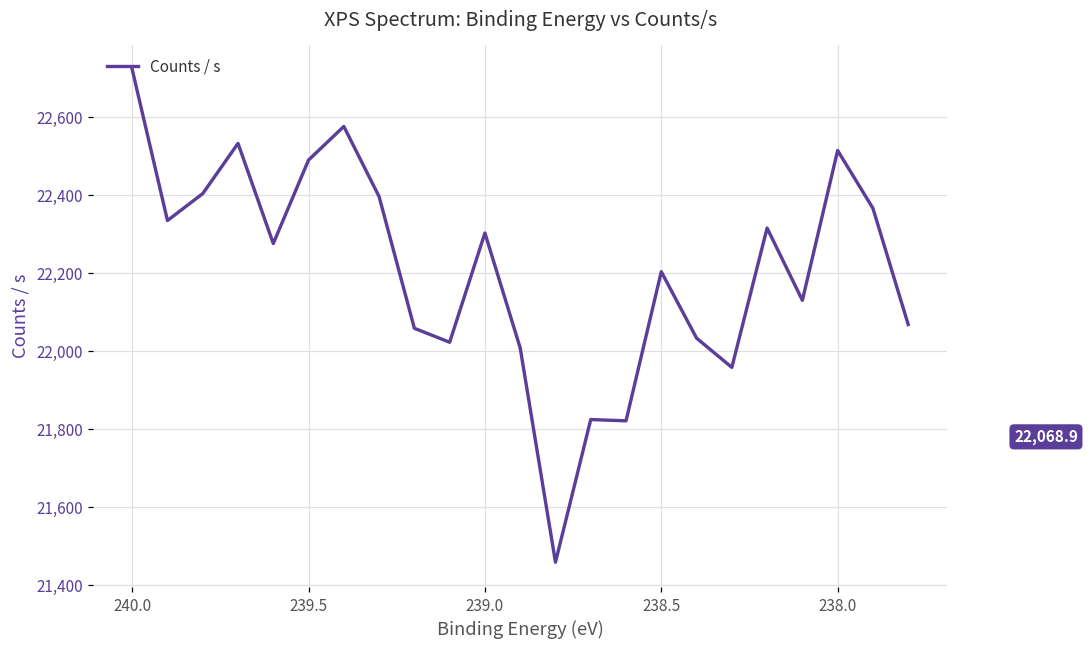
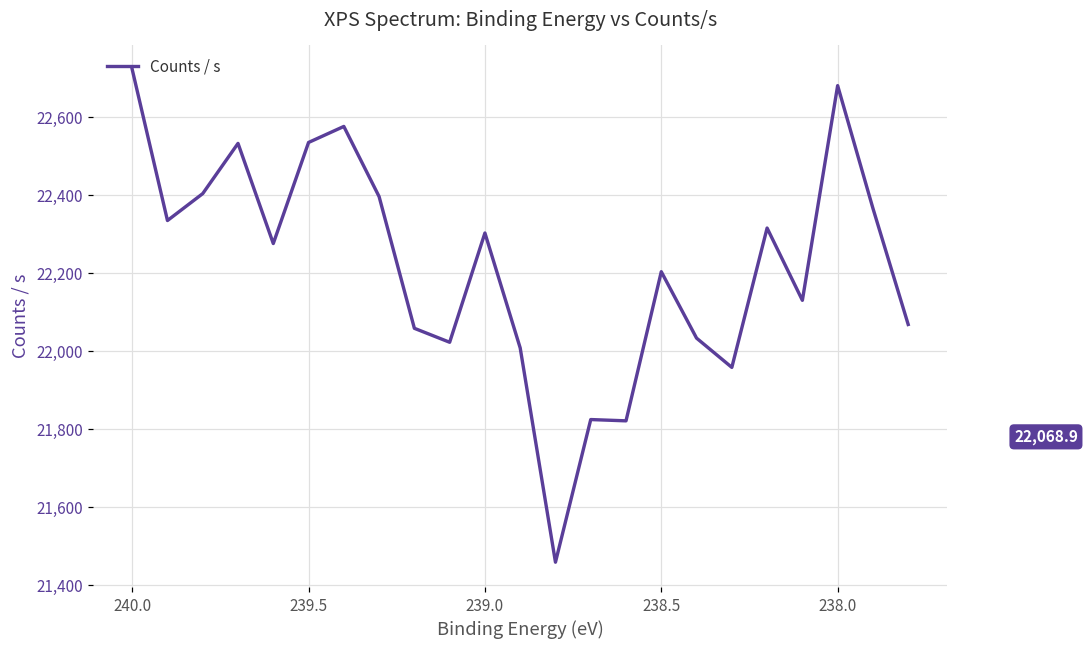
239.5: 22,490 -> 22,540
238.0: 22,520 -> 22,680
